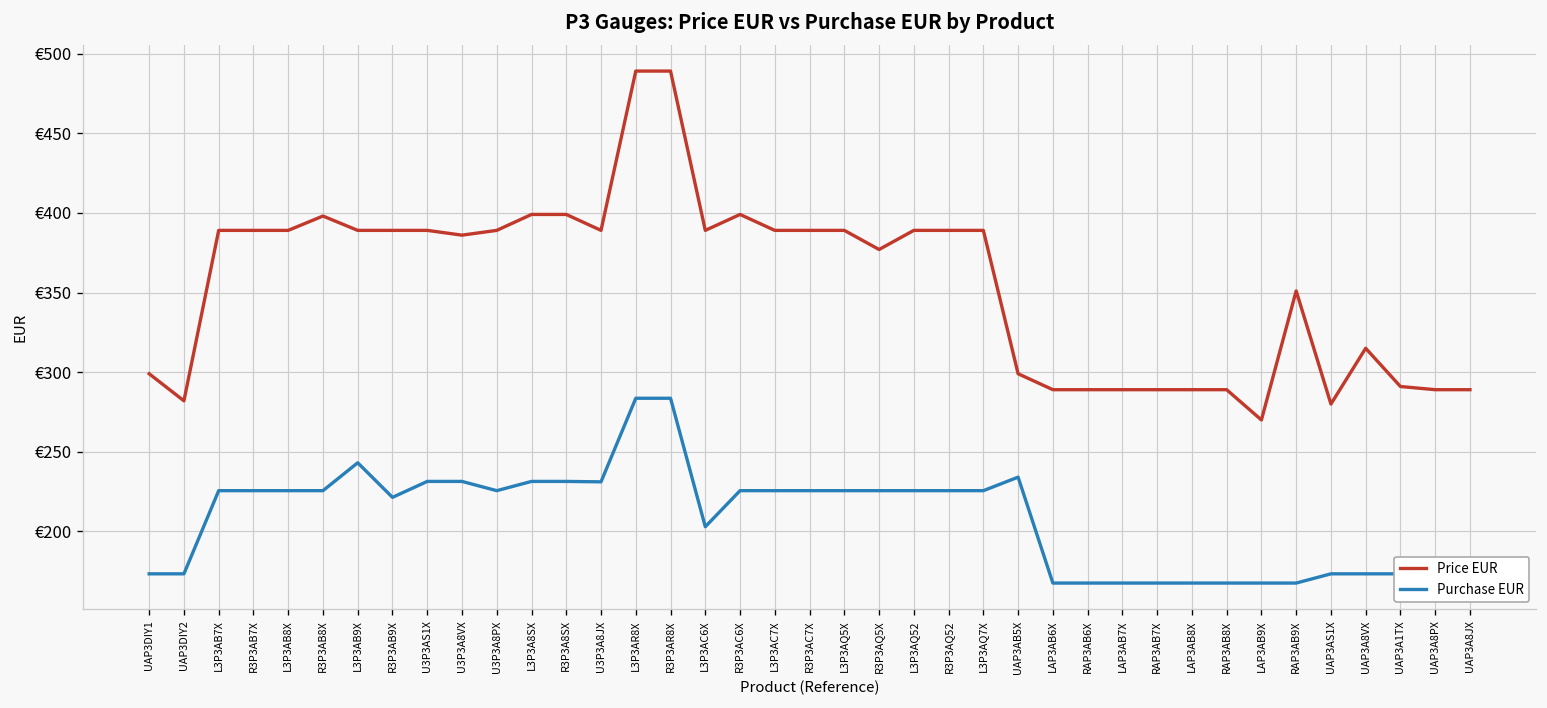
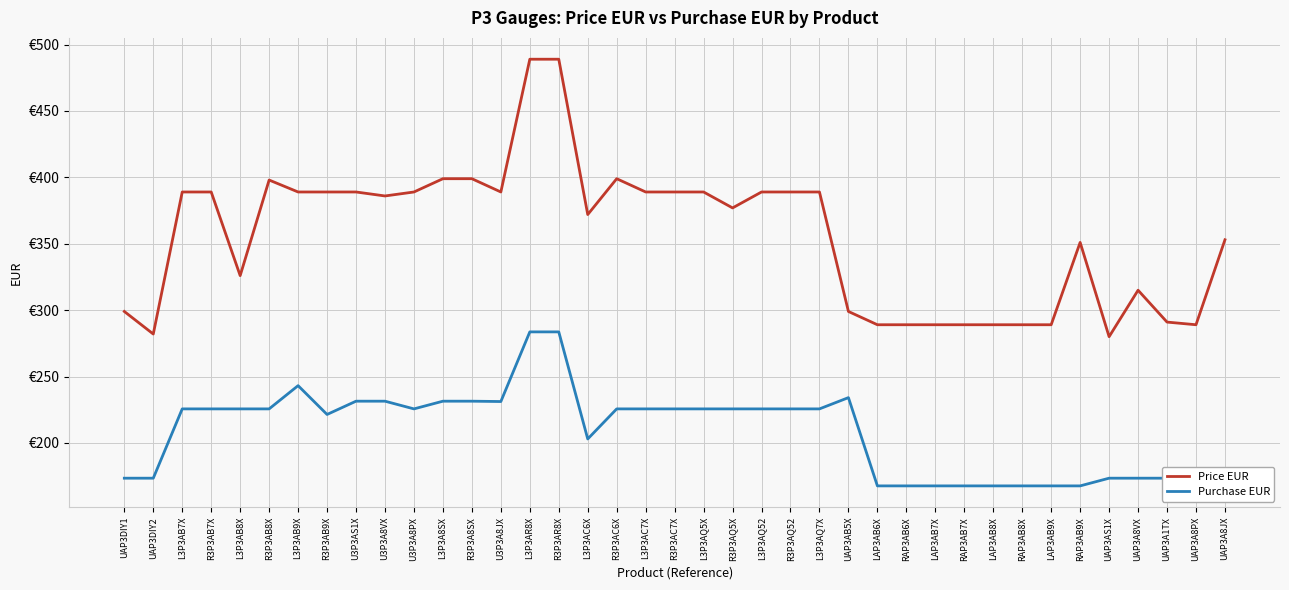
Price EUR, L3P3AB8X: €389 -> €326
Price EUR, L3P3AC6X: €389 -> €372
Price EUR, LAP3AB9X: €270 -> €289
Price EUR, UAP3A8JX: €289 -> €353
